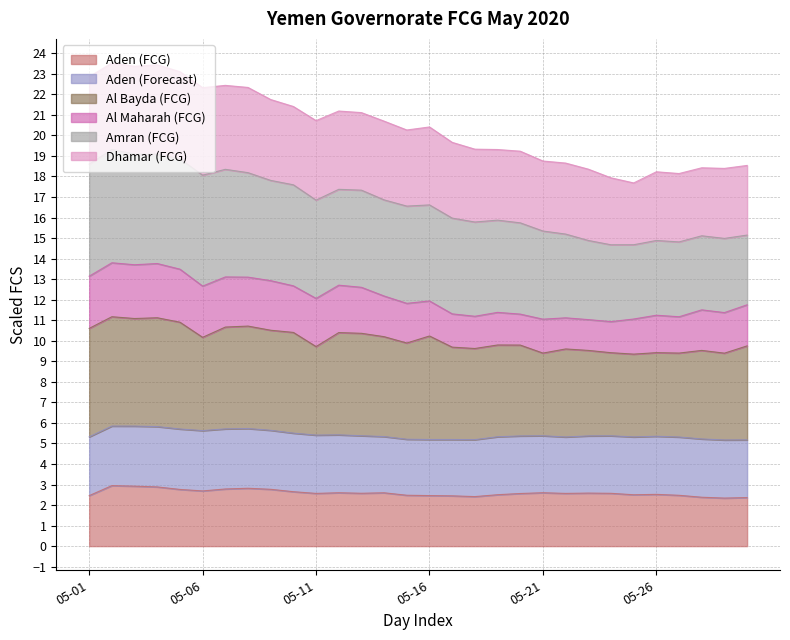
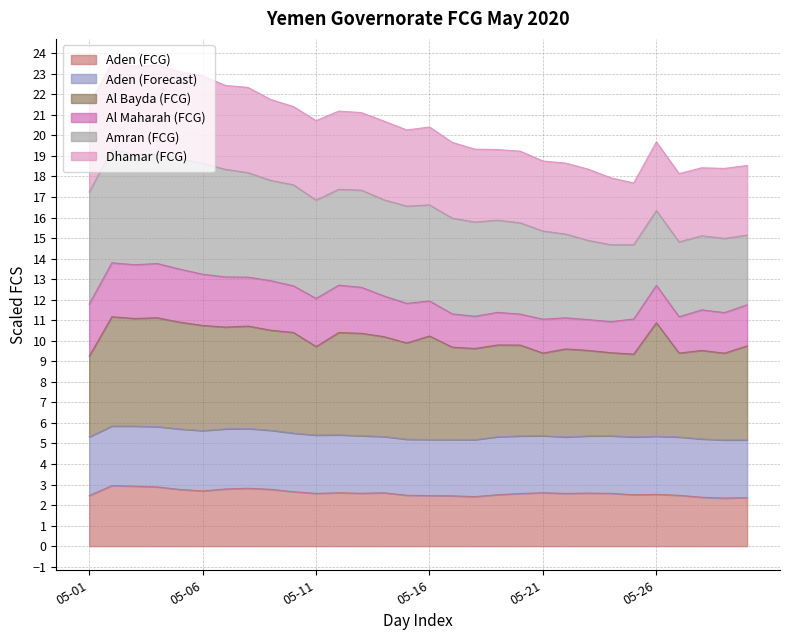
Al Bayda (FCG), 05-01: 5.3 -> 3.9
Al Bayda (FCG), 05-06: 4.5 -> 5.1
Al Bayda (FCG), 05-26: 4.1 -> 5.5
